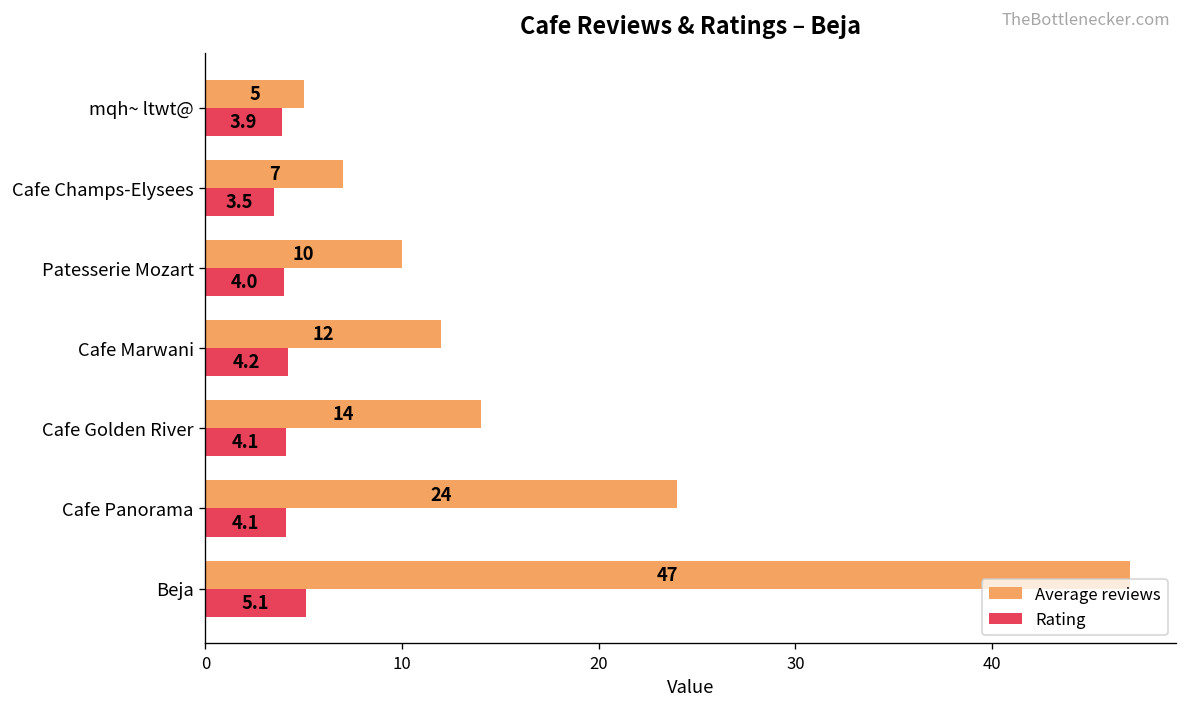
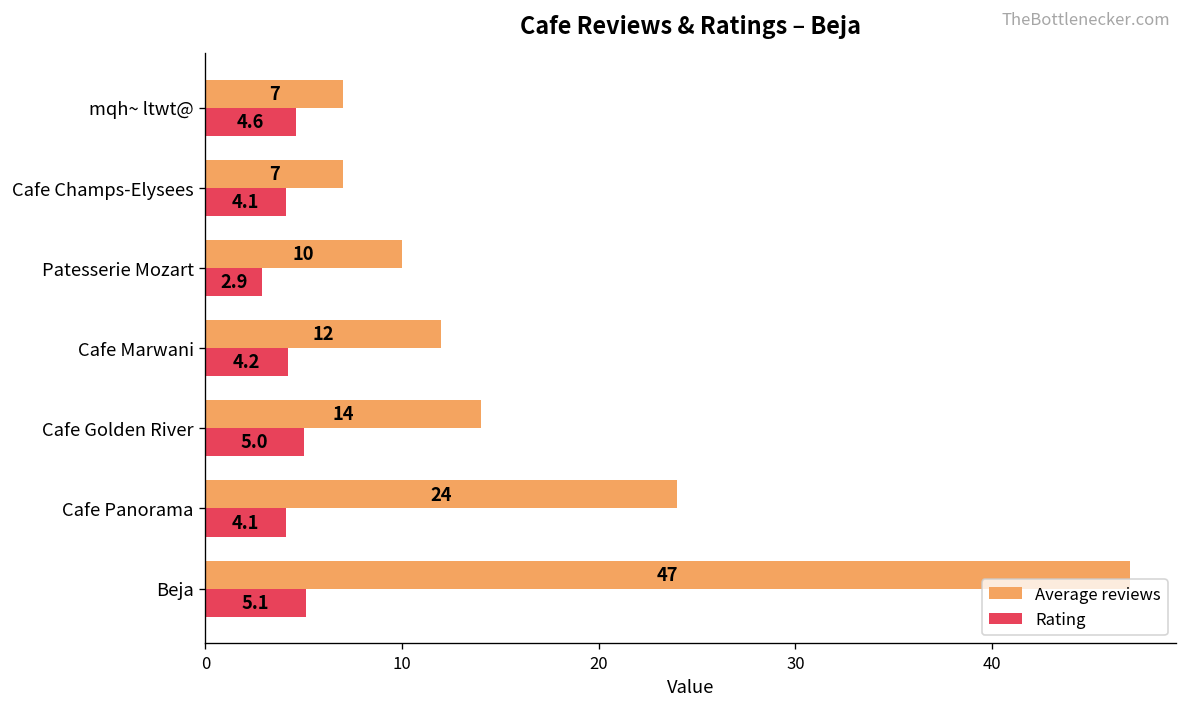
Average reviews, mqh~ ltwt@: 5 -> 7
Rating, mqh~ ltwt@: 3.9 -> 4.6
Rating, Cafe Champs-Elysees: 3.5 -> 4.1
Rating, Patesserie Mozart: 4.0 -> 2.9
Rating, Cafe Golden River: 4.1 -> 5.0
